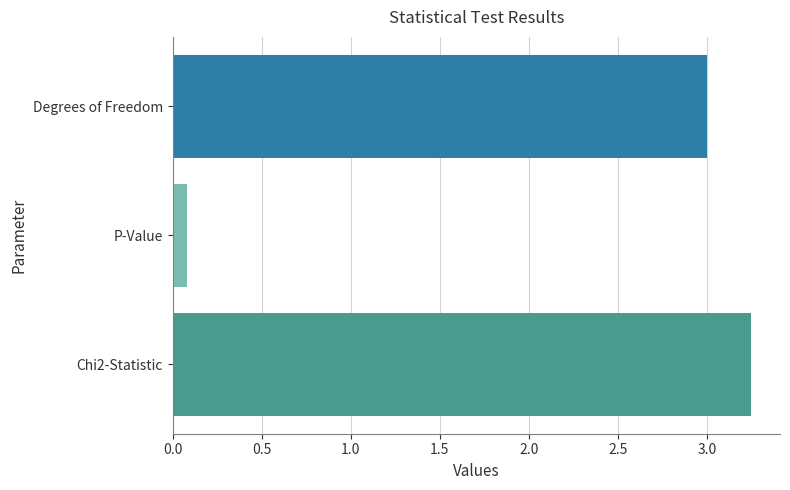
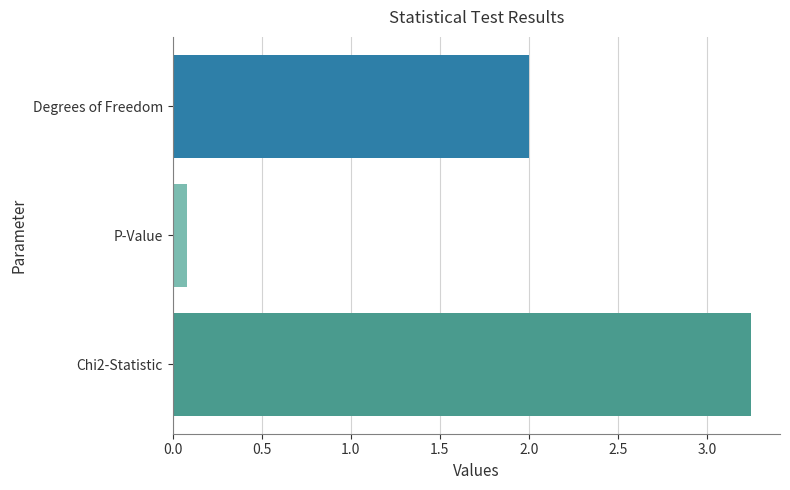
Degrees of Freedom: 3 -> 2
